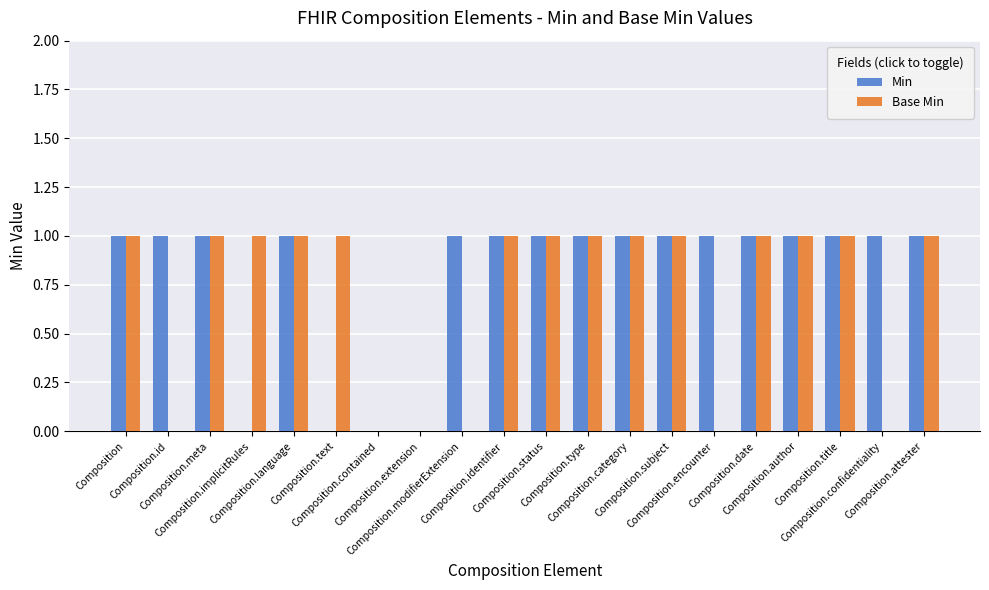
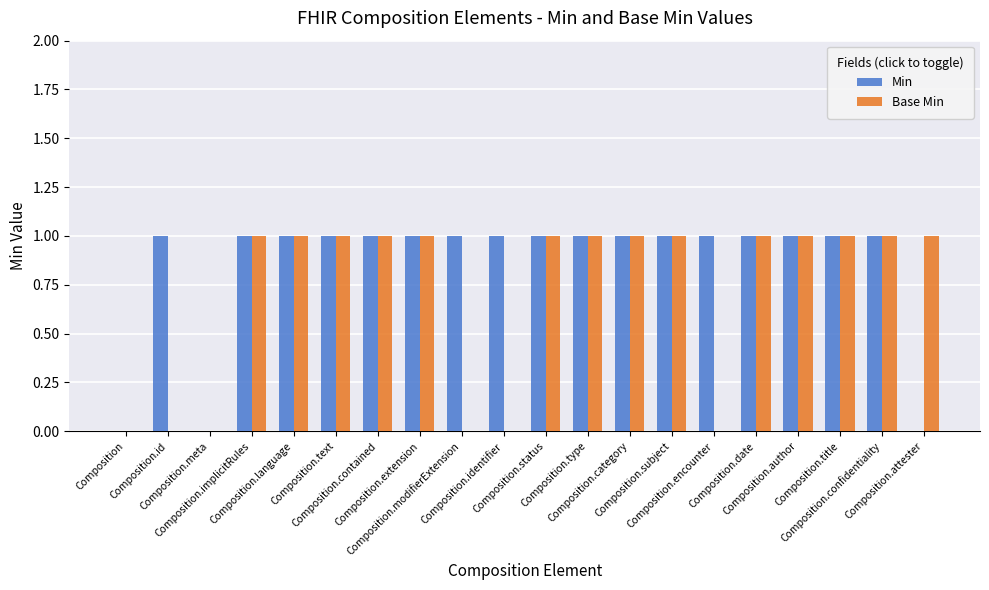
Min, Composition: 1 -> 0
Base Min, Composition: 1 -> 0
Min, Composition.meta: 1 -> 0
Base Min, Composition.meta: 1 -> 0
Min, Composition.implicitRules: 0 -> 1
Min, Composition.text: 0 -> 1
Min, Composition.contained: 0 -> 1
Base Min, Composition.contained: 0 -> 1
Min, Composition.extension: 0 -> 1
Base Min, Composition.extension: 0 -> 1
Base Min, Composition.identifier: 1 -> 0
Base Min, Composition.confidentiality: 0 -> 1
Min, Composition.attester: 1 -> 0
